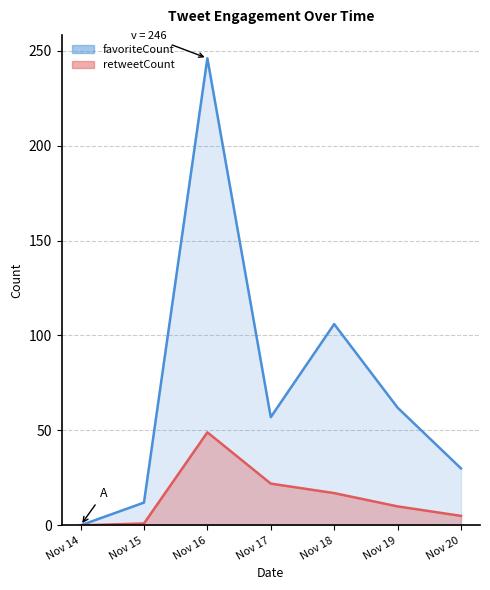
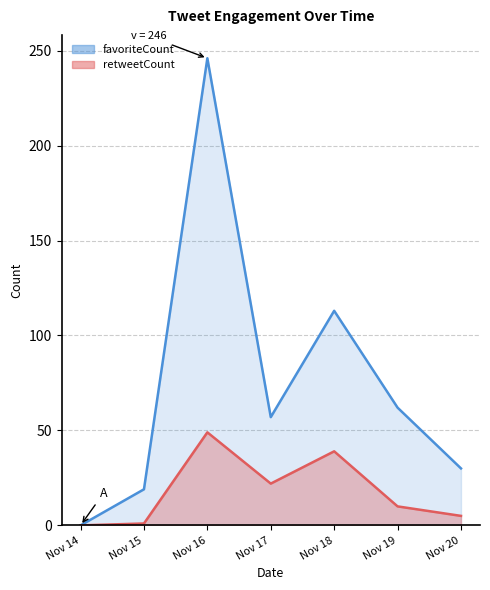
favoriteCount, Nov 15: 12 -> 19
favoriteCount, Nov 18: 106 -> 113
retweetCount, Nov 18: 17 -> 39
